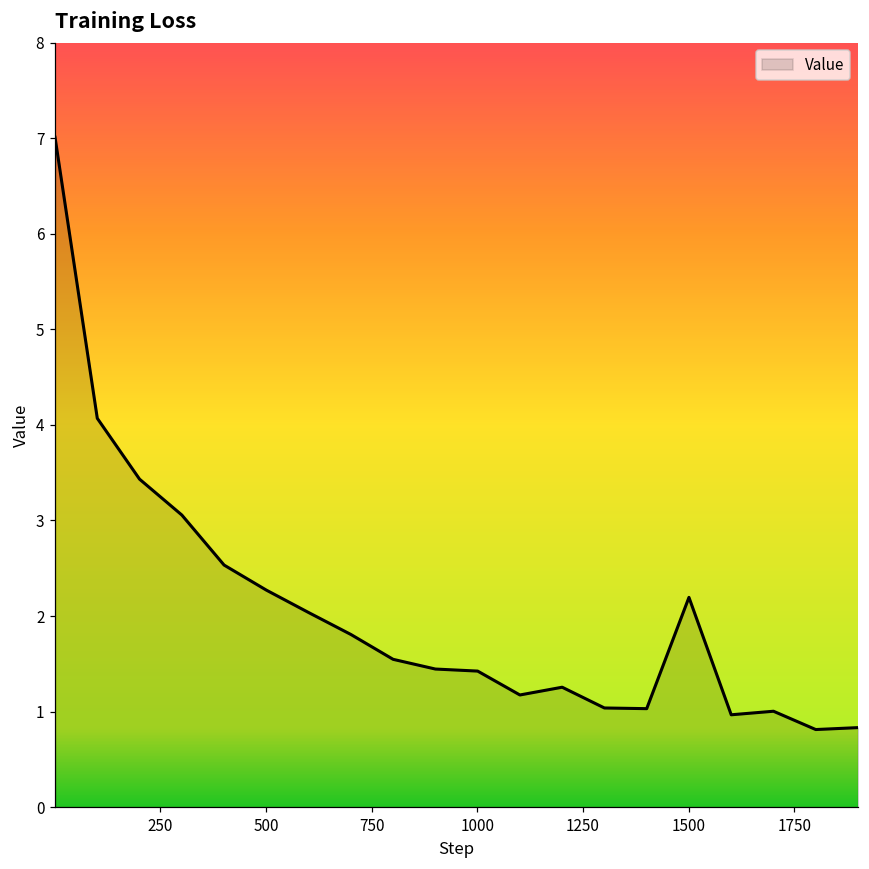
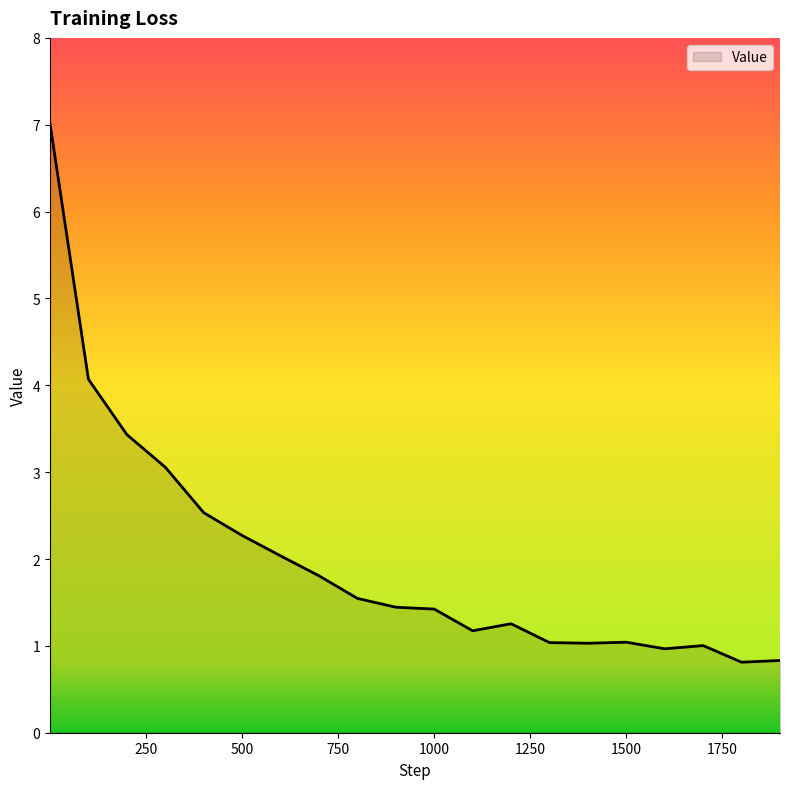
1500: 2.2 -> 1.0
